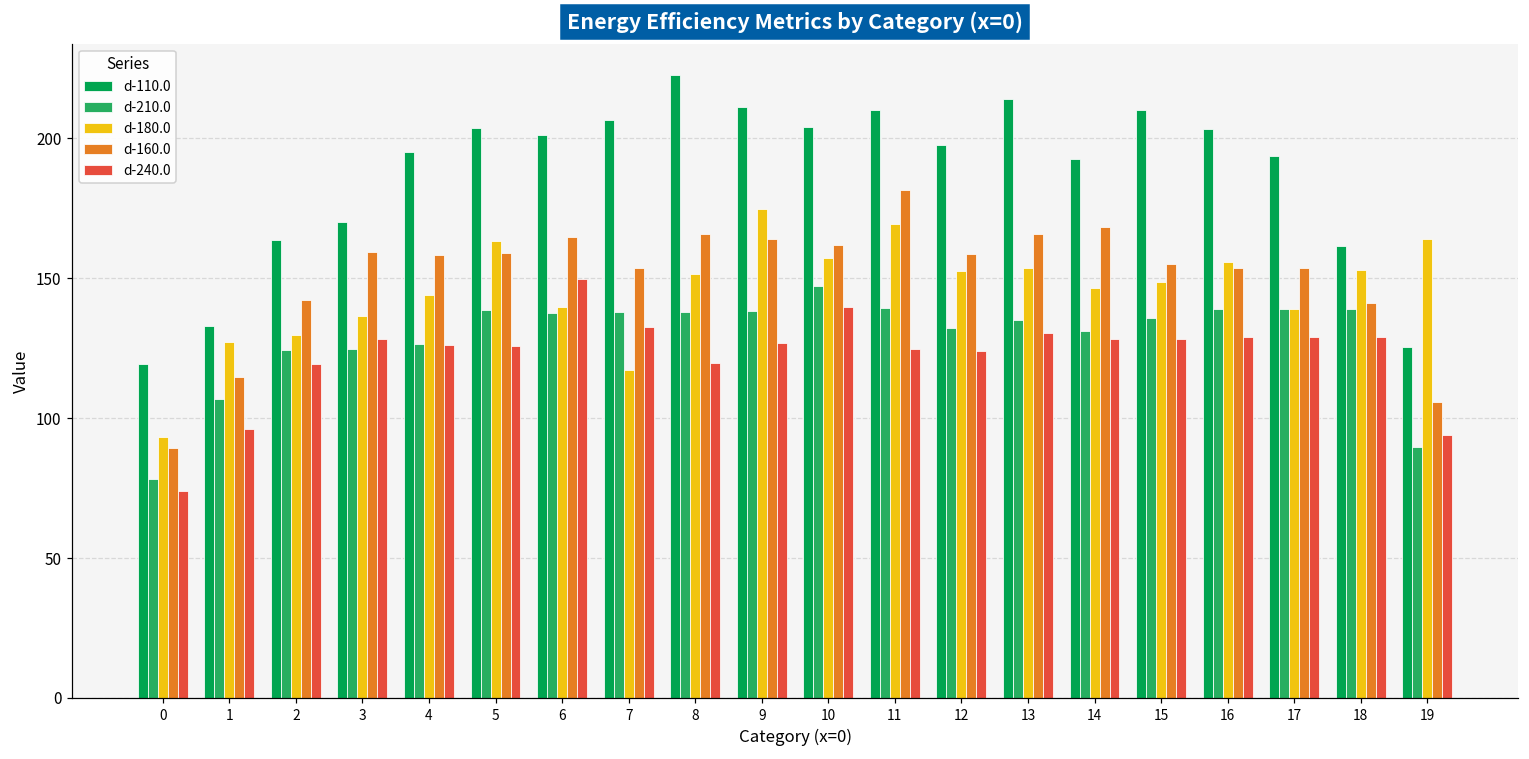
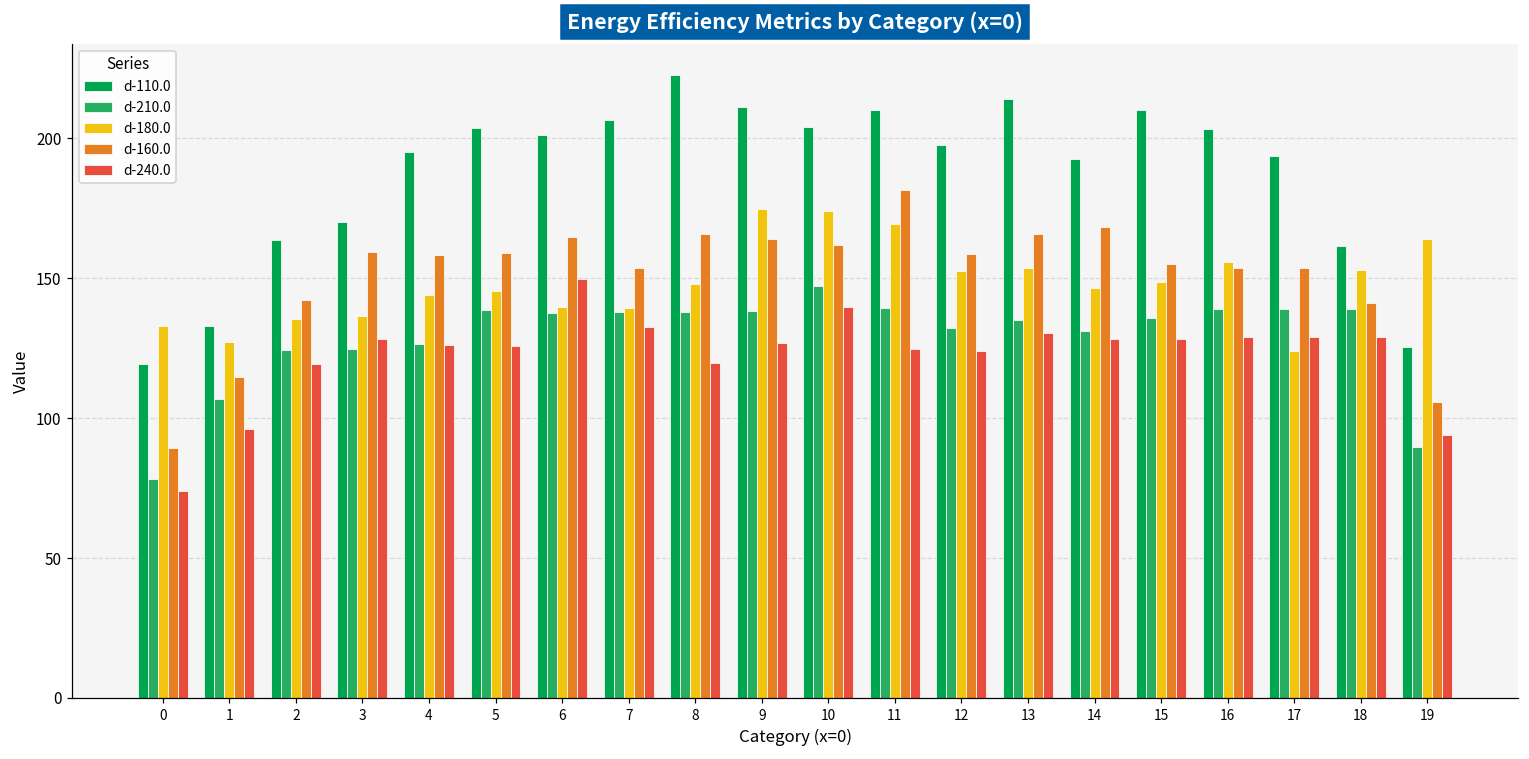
d-180.0, 0: 93 -> 133
d-180.0, 2: 130 -> 135
d-180.0, 5: 163 -> 145
d-180.0, 7: 117 -> 139
d-180.0, 8: 152 -> 148
d-180.0, 10: 157 -> 174
d-180.0, 17: 139 -> 124
